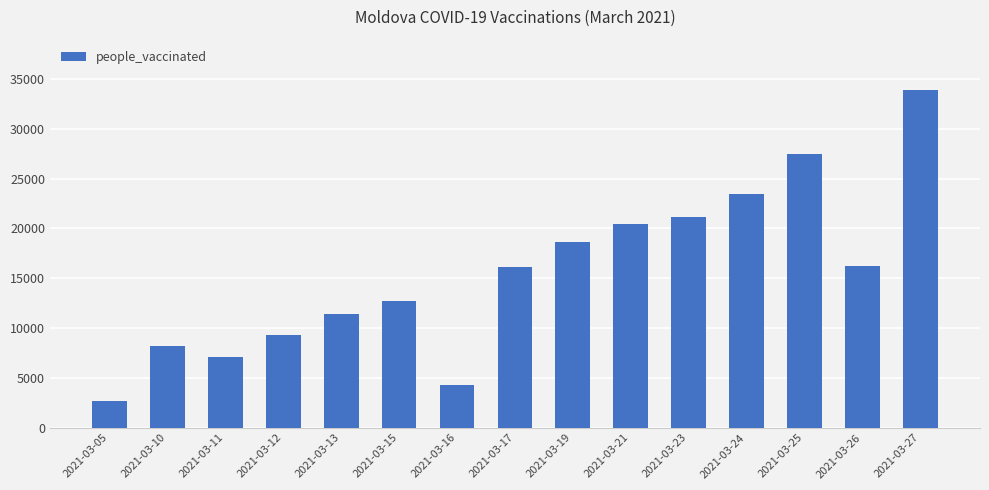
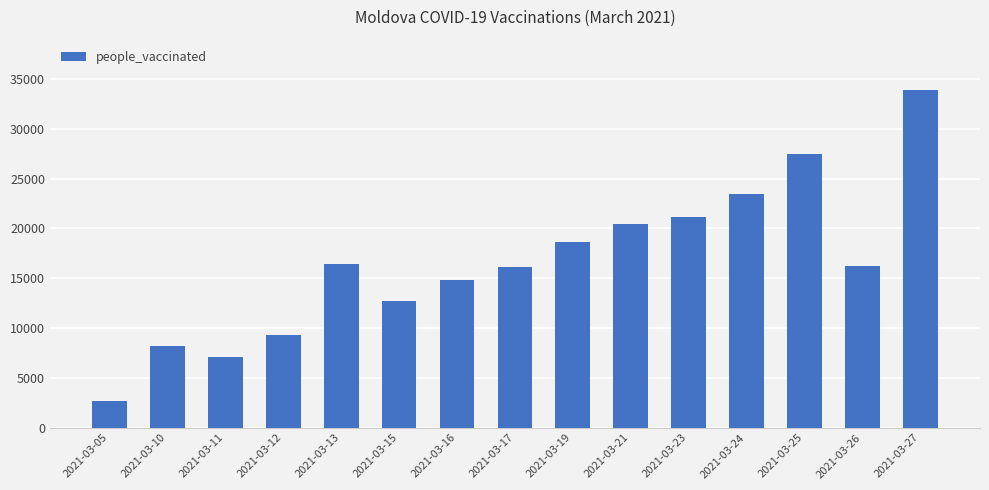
2021-03-13: 11000 -> 16000
2021-03-16: 4000 -> 15000
